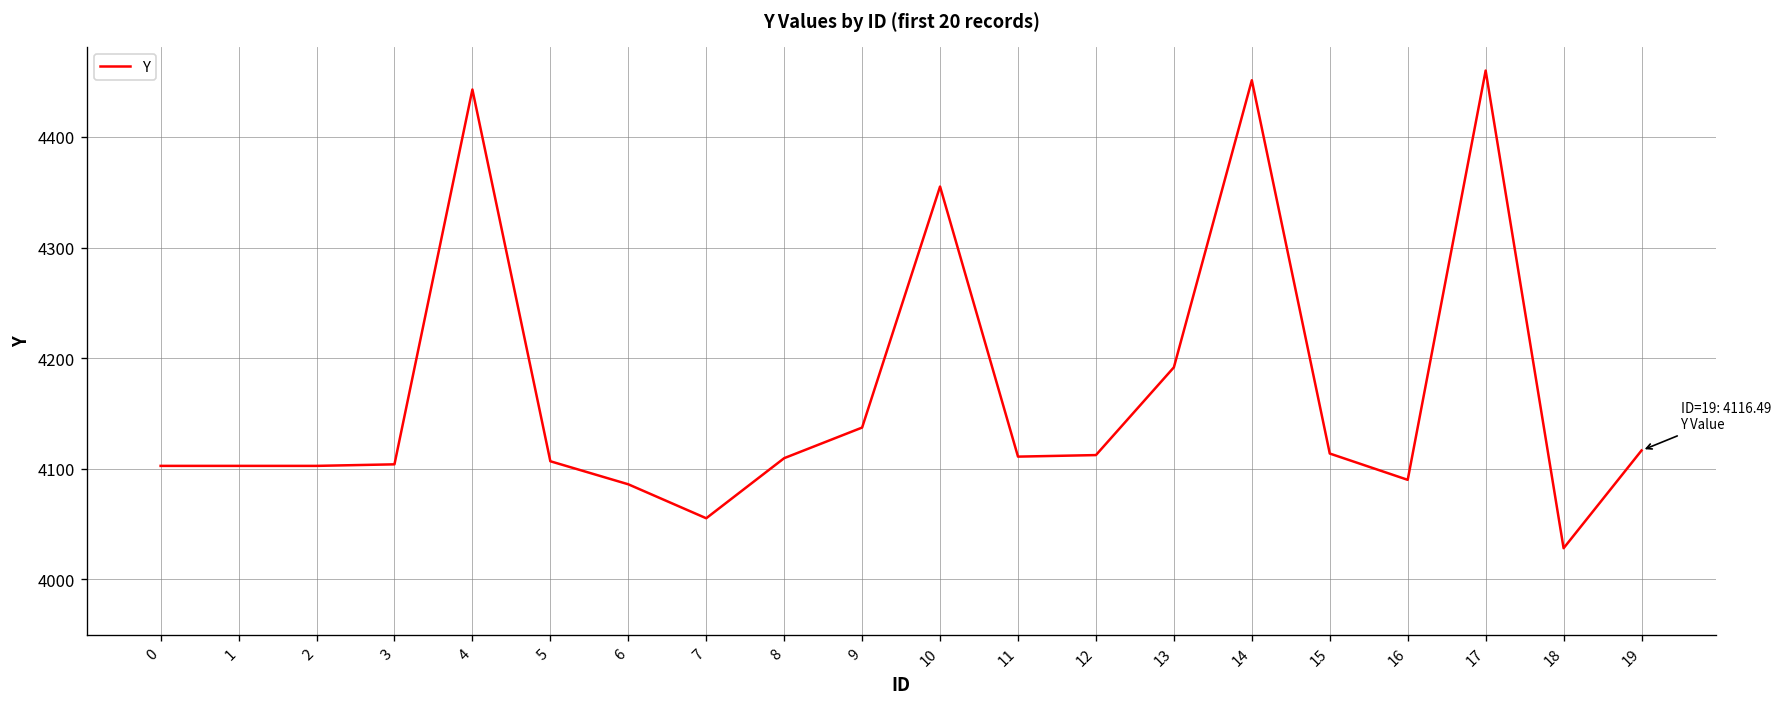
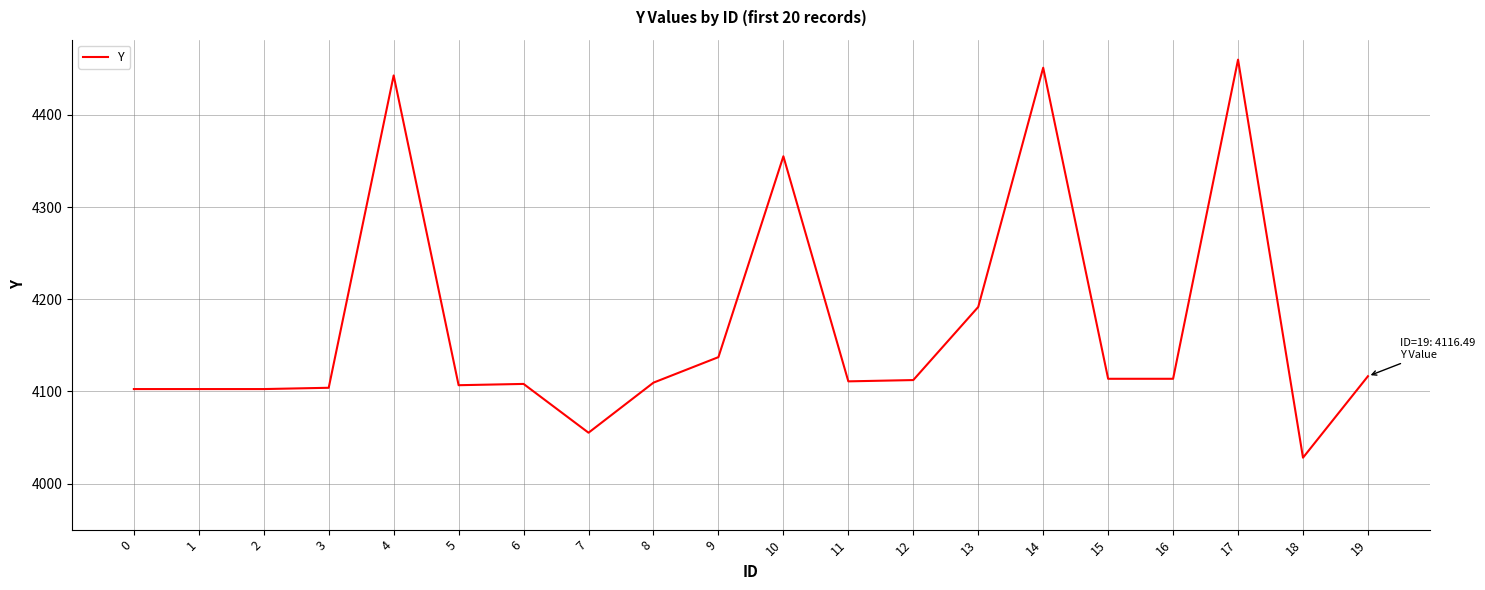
6: 4090 -> 4110
16: 4090 -> 4110
